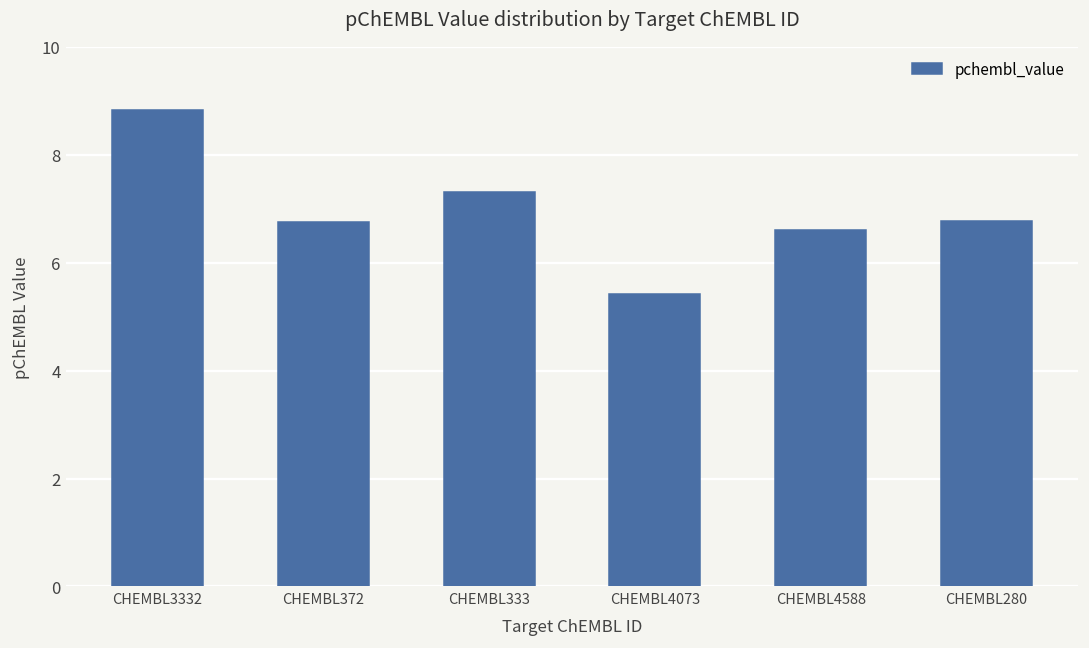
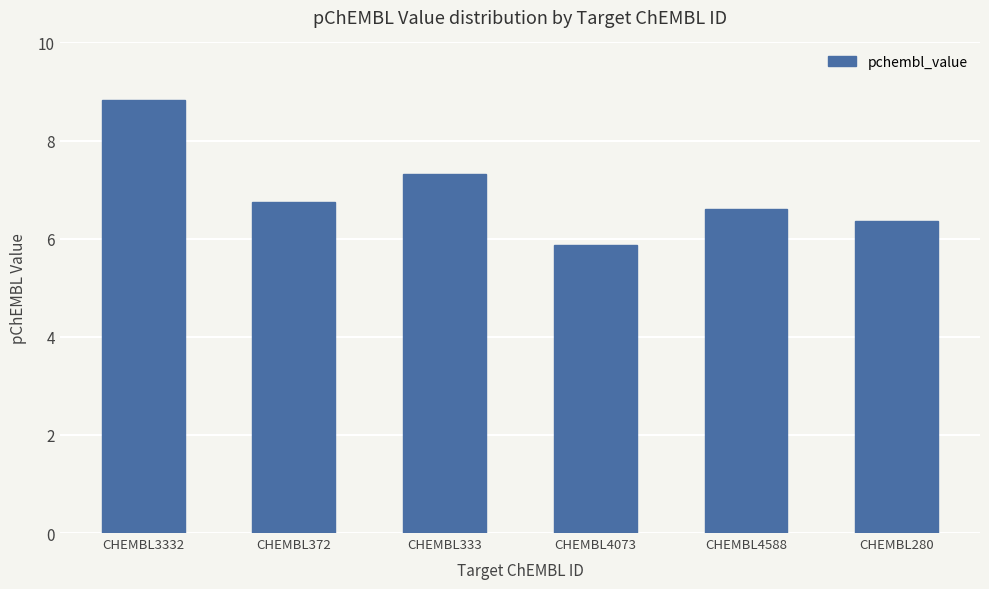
CHEMBL4073: 5.4 -> 5.9
CHEMBL280: 6.8 -> 6.4
